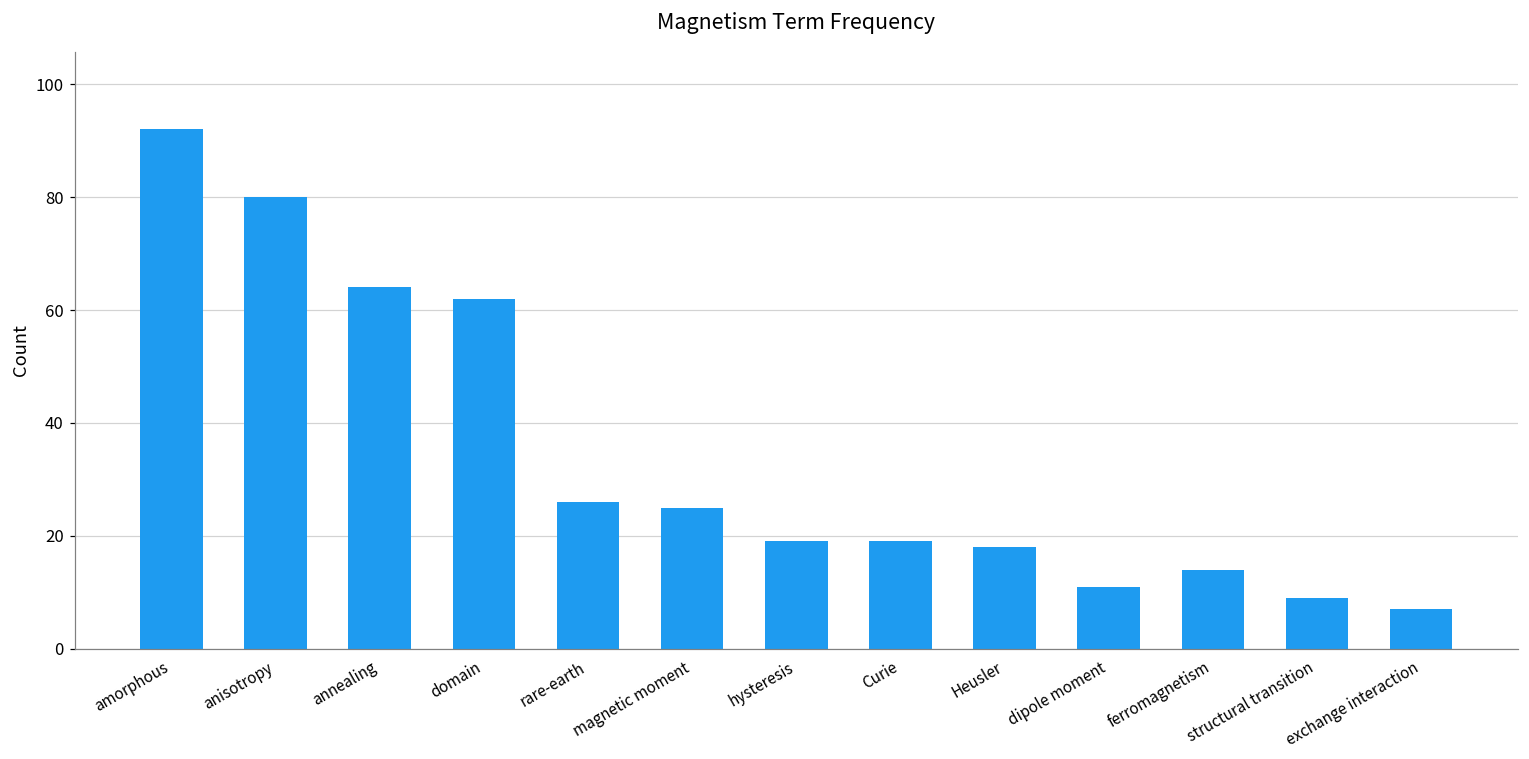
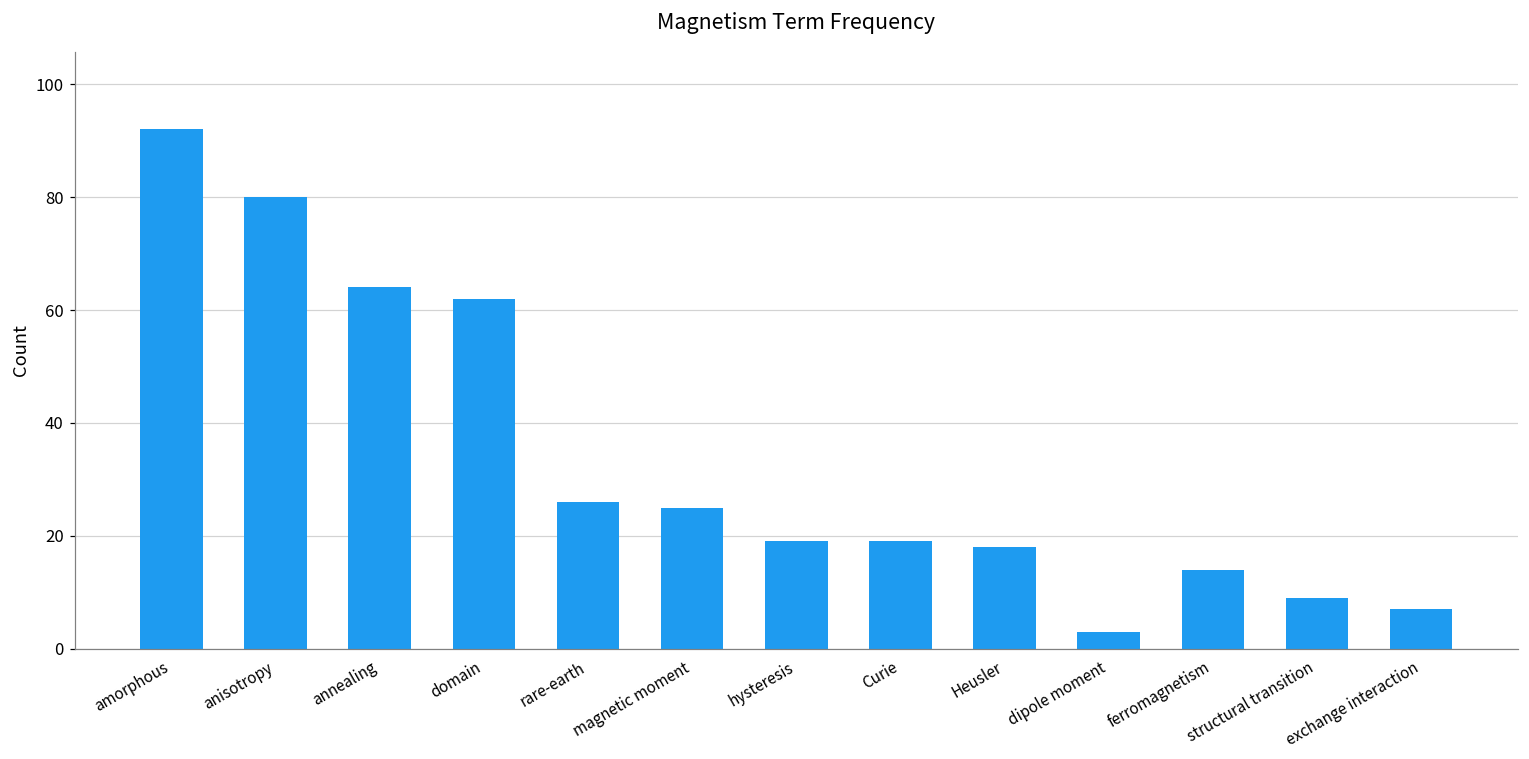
dipole moment: 11 -> 3
